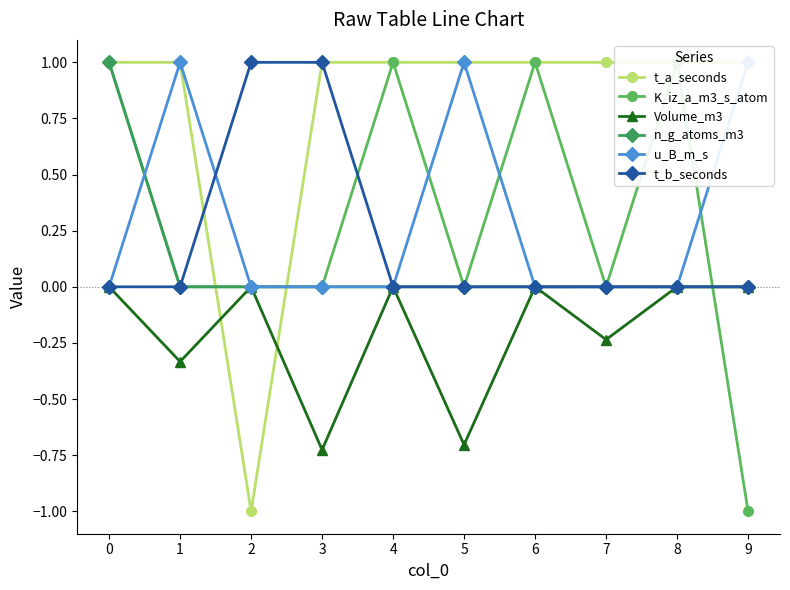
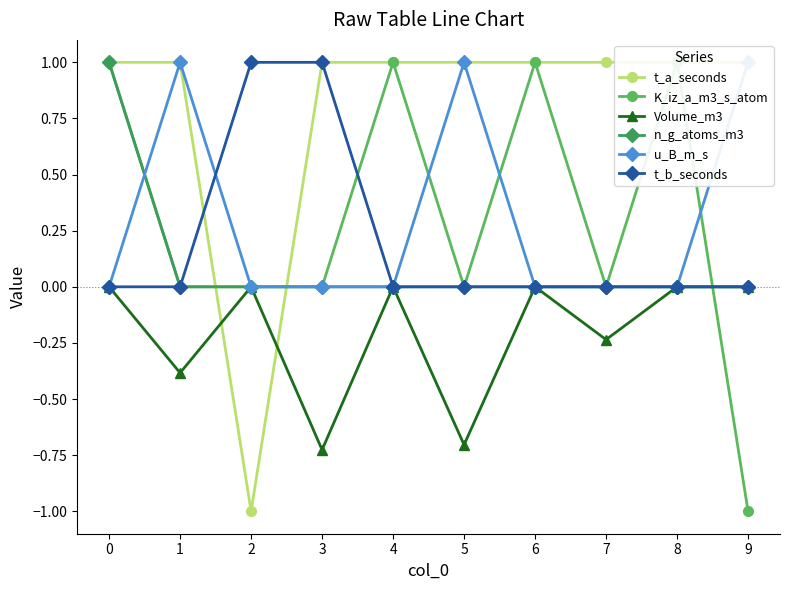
Volume_m3, 1: -0.33 -> -0.38
